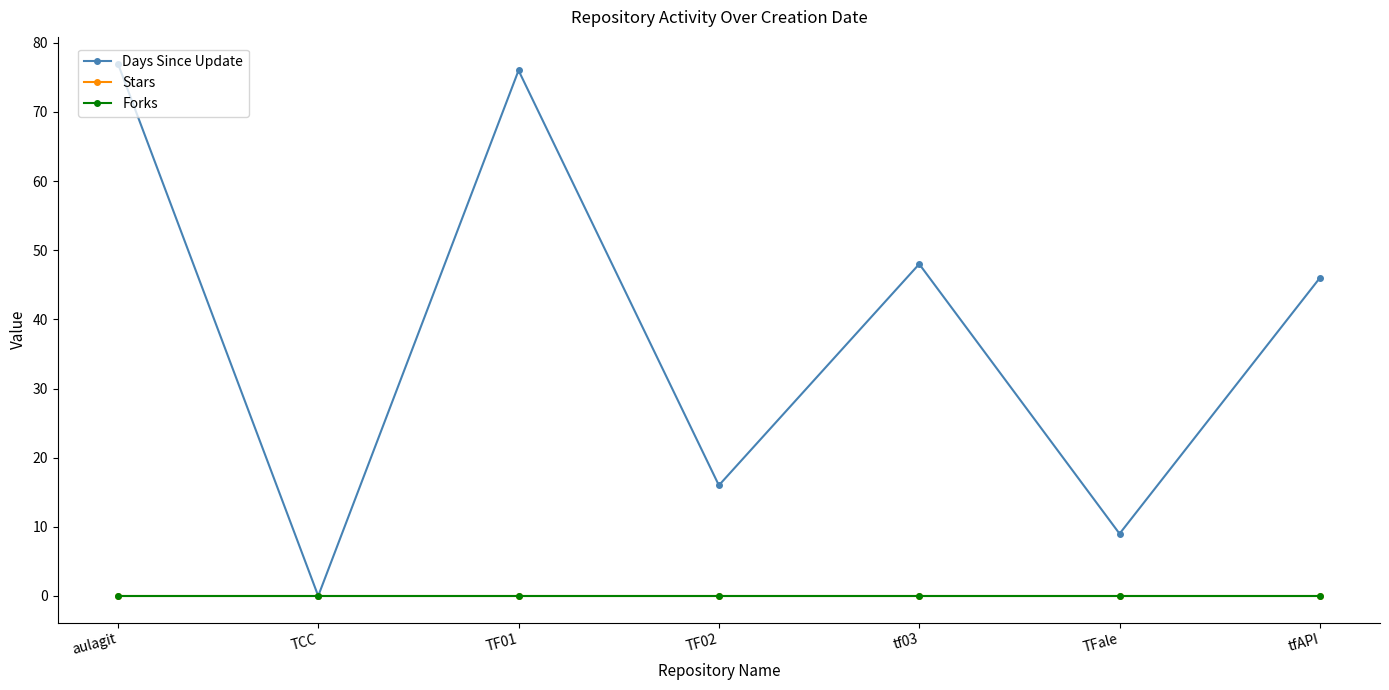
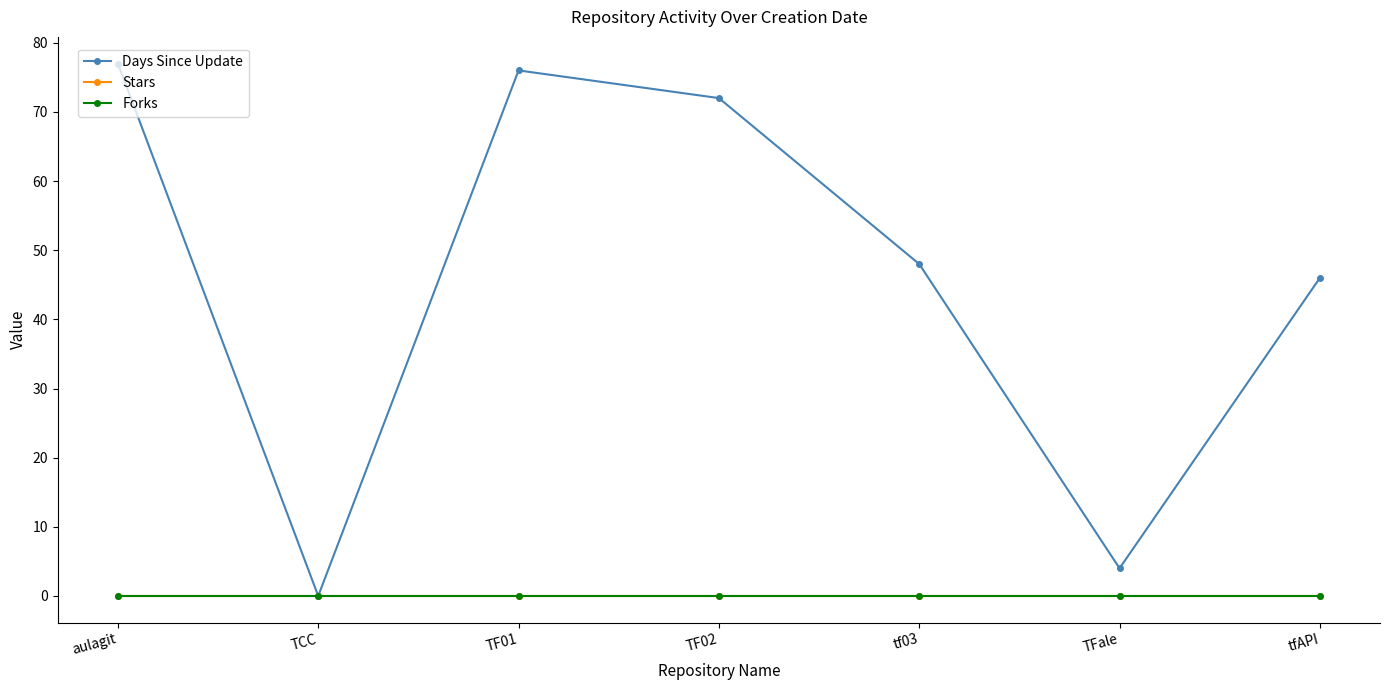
Days Since Update, TF02: 16 -> 72
Days Since Update, TFale: 9 -> 4
